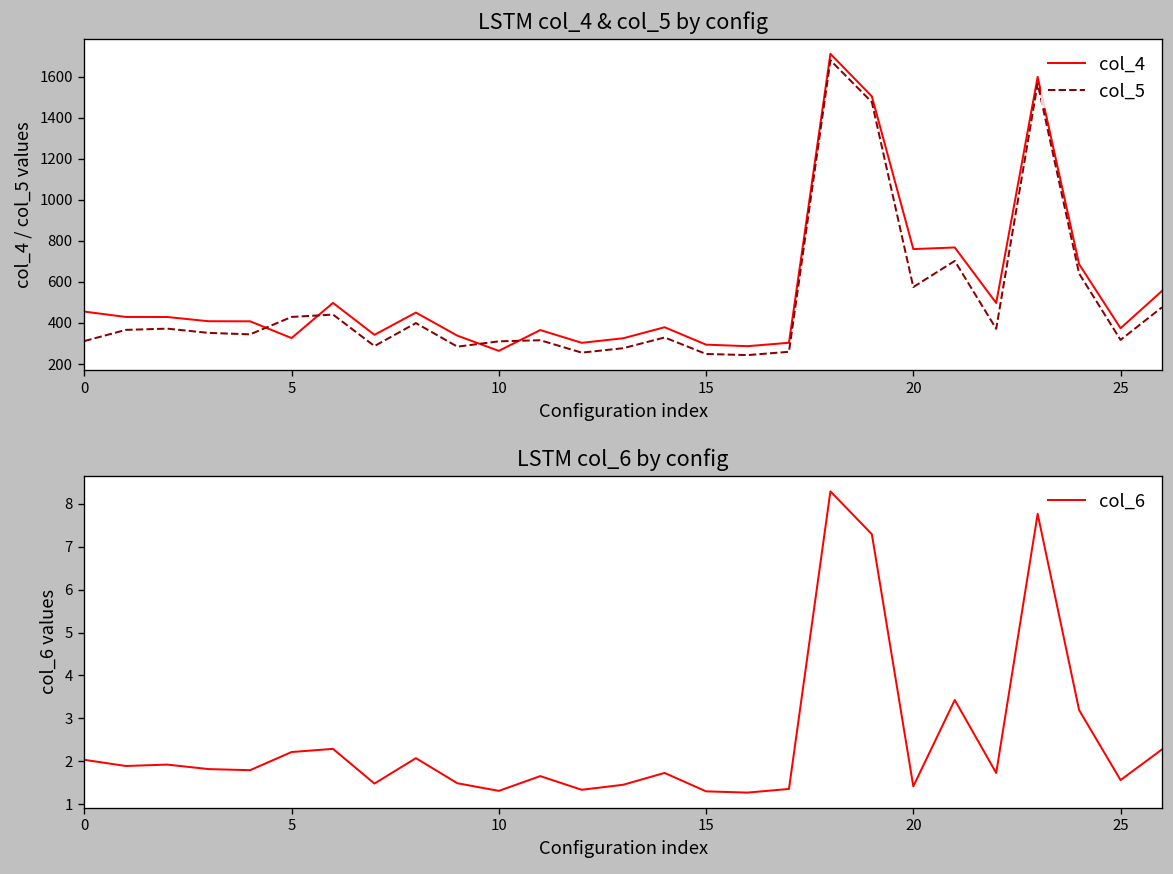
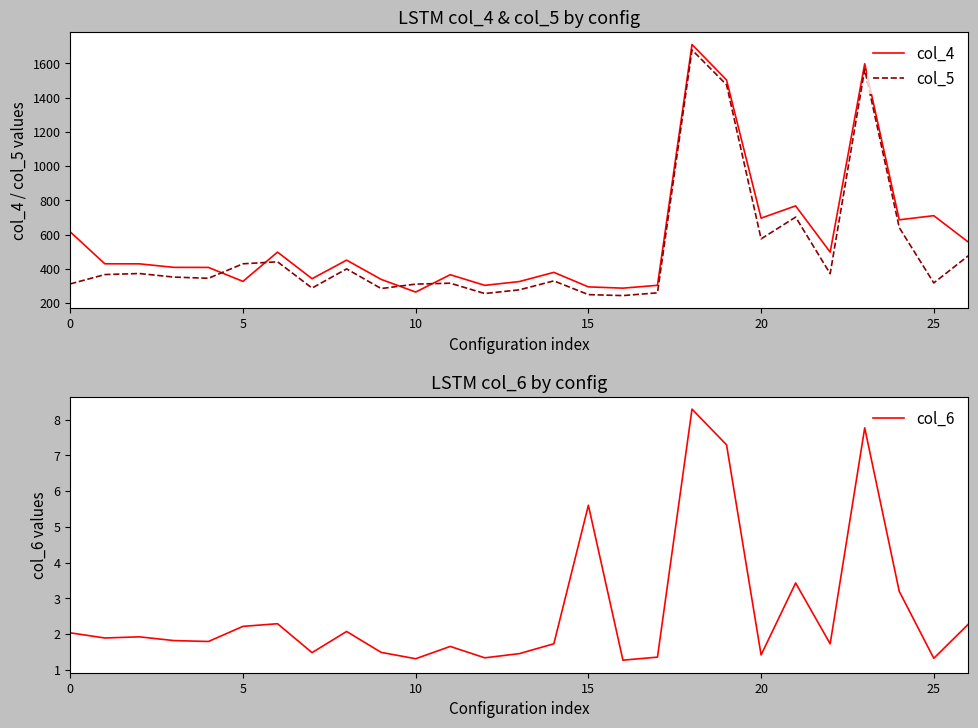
LSTM col_4 & col_5 by config, col_4, 0: 460 -> 620
LSTM col_4 & col_5 by config, col_4, 20: 760 -> 700
LSTM col_4 & col_5 by config, col_4, 25: 370 -> 710
LSTM col_6 by config, 15: 1.3 -> 5.6
LSTM col_6 by config, 25: 1.6 -> 1.3
